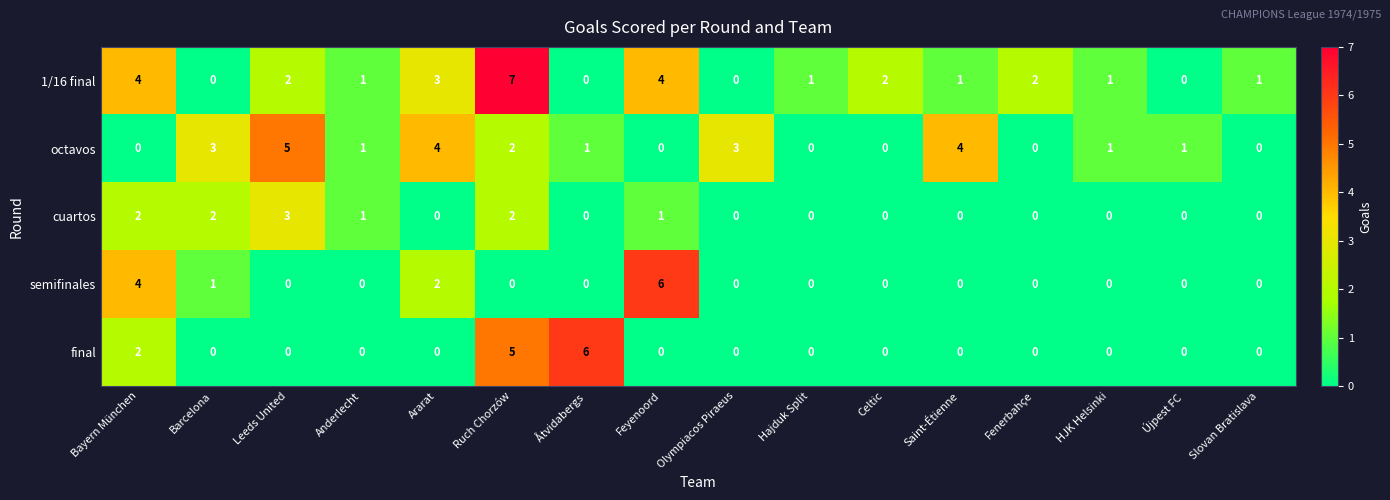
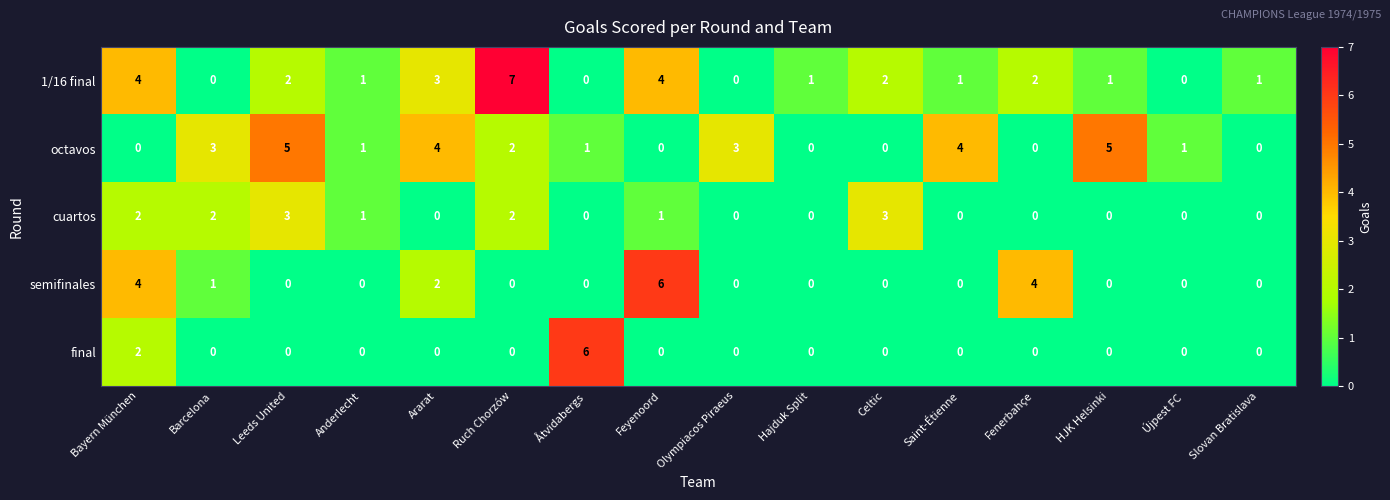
octavos, HJK Helsinki: 1 -> 5
cuartos, Celtic: 0 -> 3
semifinales, Fenerbahçe: 0 -> 4
final, Ruch Chorzów: 5 -> 0
